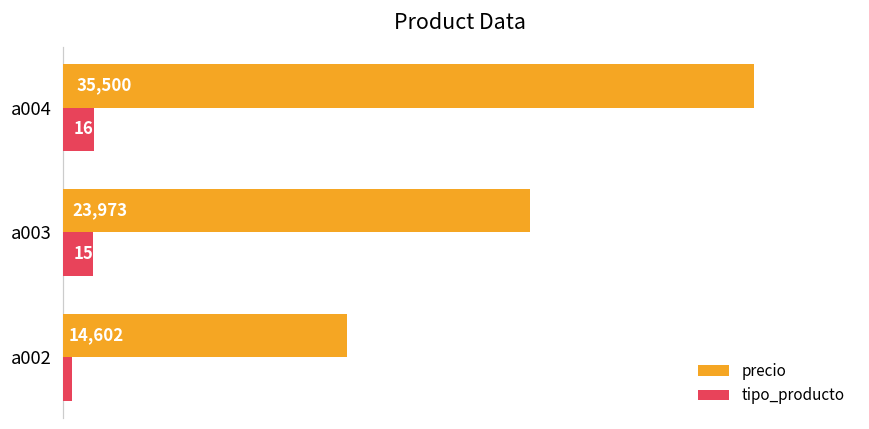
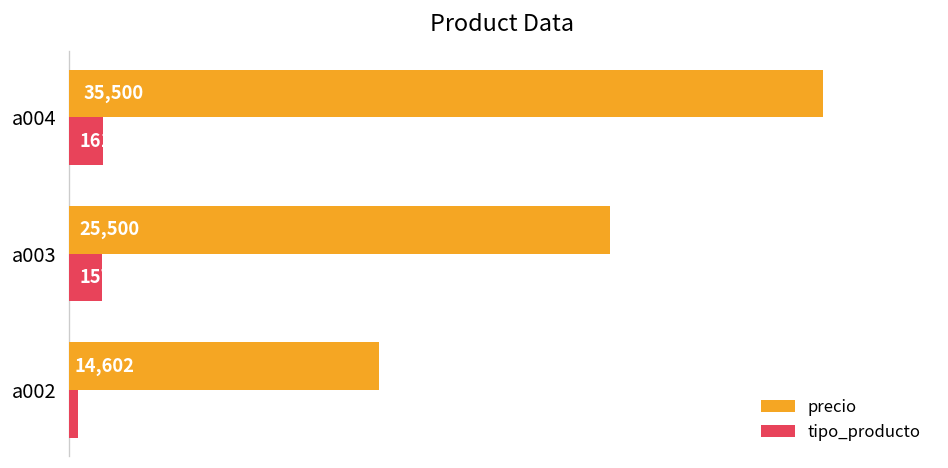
precio, a003: 23,973 -> 25,500
